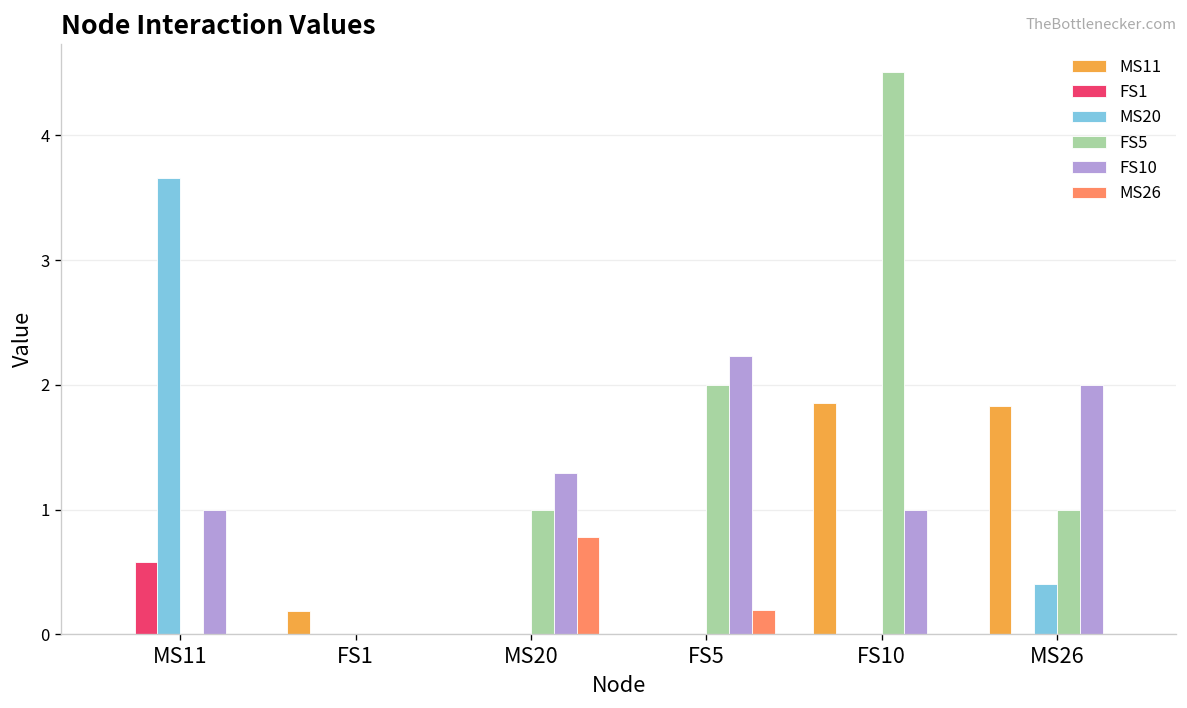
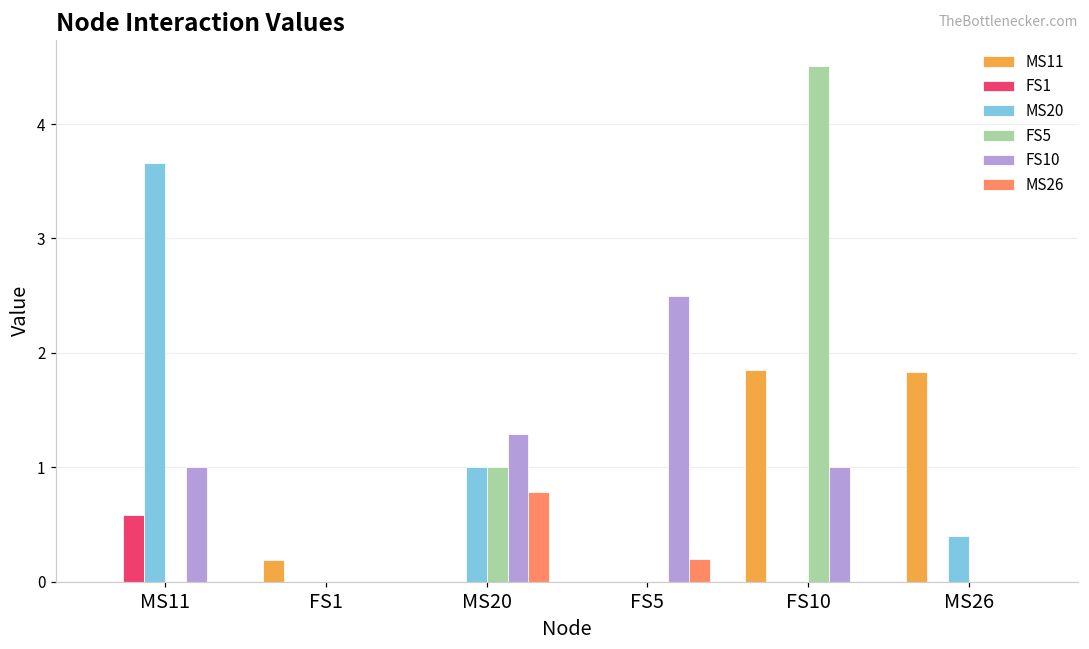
MS20, MS20: 0 -> 1
FS5, FS5: 2 -> 0
FS10, FS5: 2.23 -> 2.50
FS5, MS26: 1 -> 0
FS10, MS26: 2 -> 0
